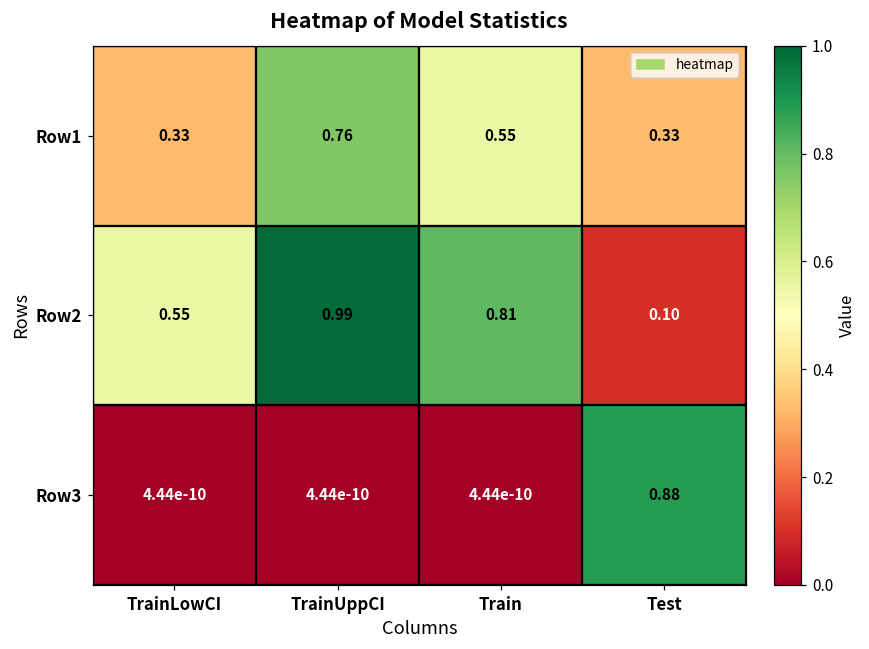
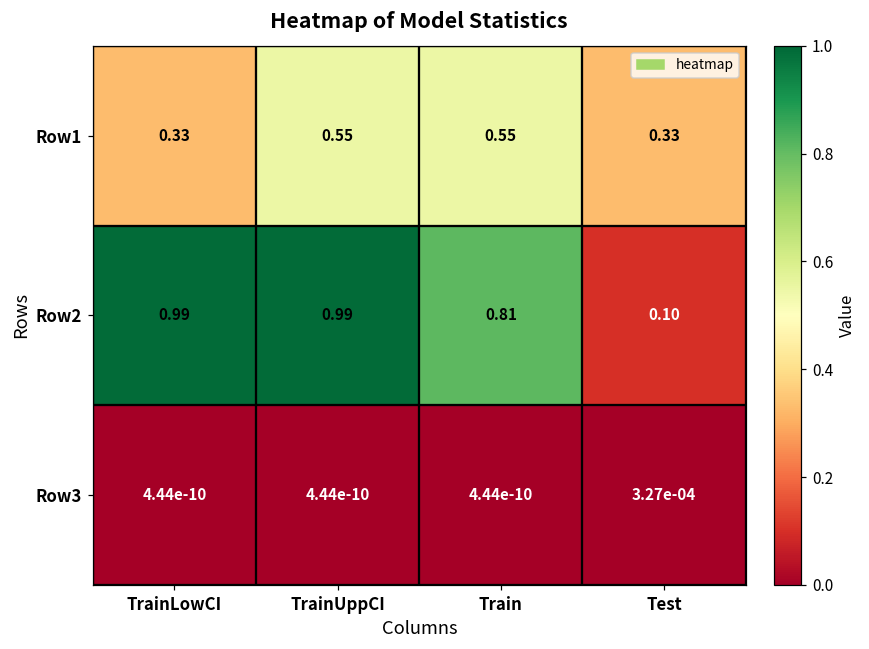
Row1, TrainUppCI: 0.76 -> 0.55
Row2, TrainLowCI: 0.55 -> 0.99
Row3, Test: 0.88 -> 3.27e-04
